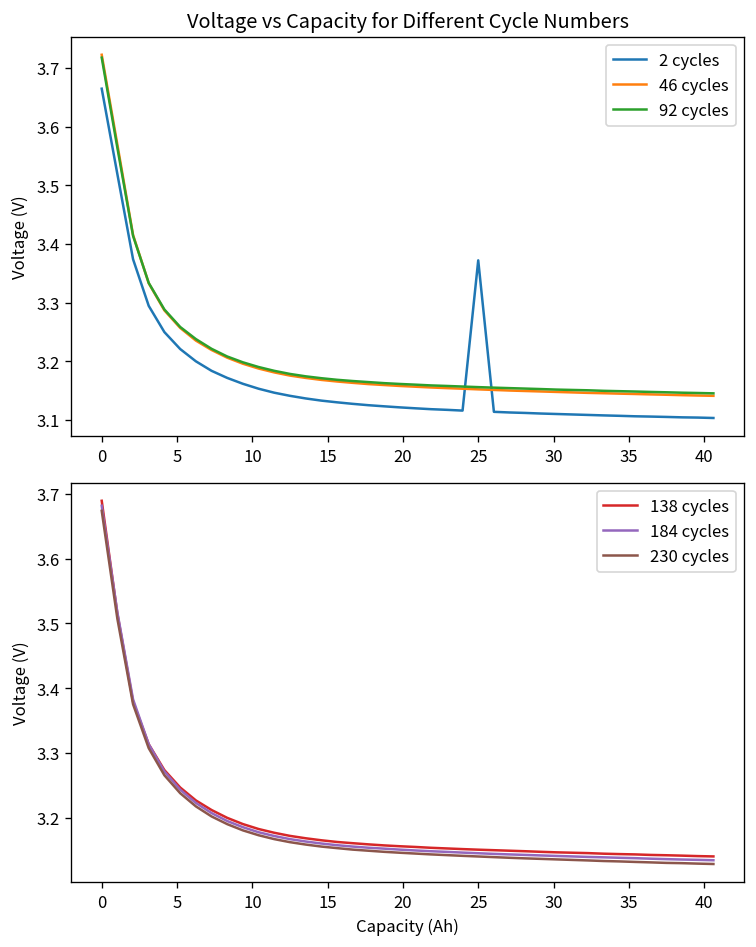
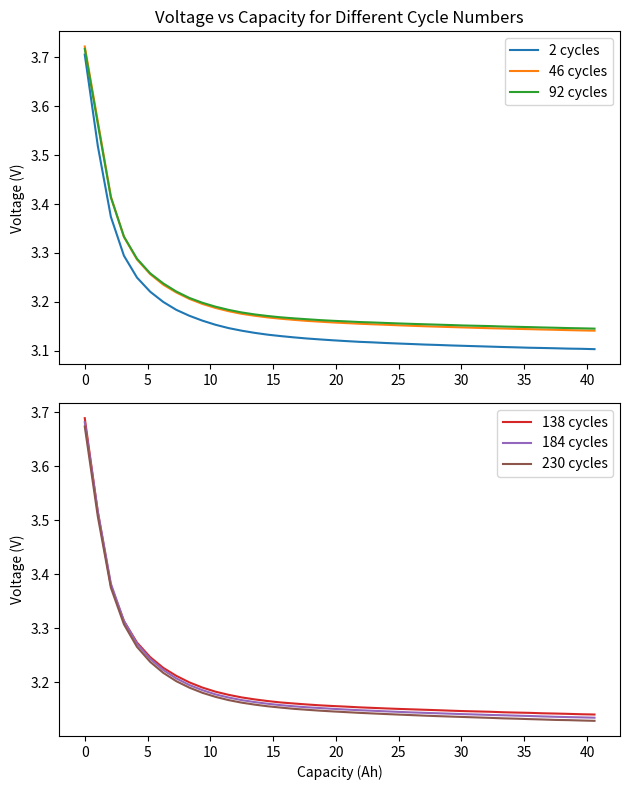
Voltage vs Capacity for Different Cycle Numbers, 2 cycles, 0: 3.66 -> 3.71
Voltage vs Capacity for Different Cycle Numbers, 2 cycles, 25: 3.37 -> 3.11
